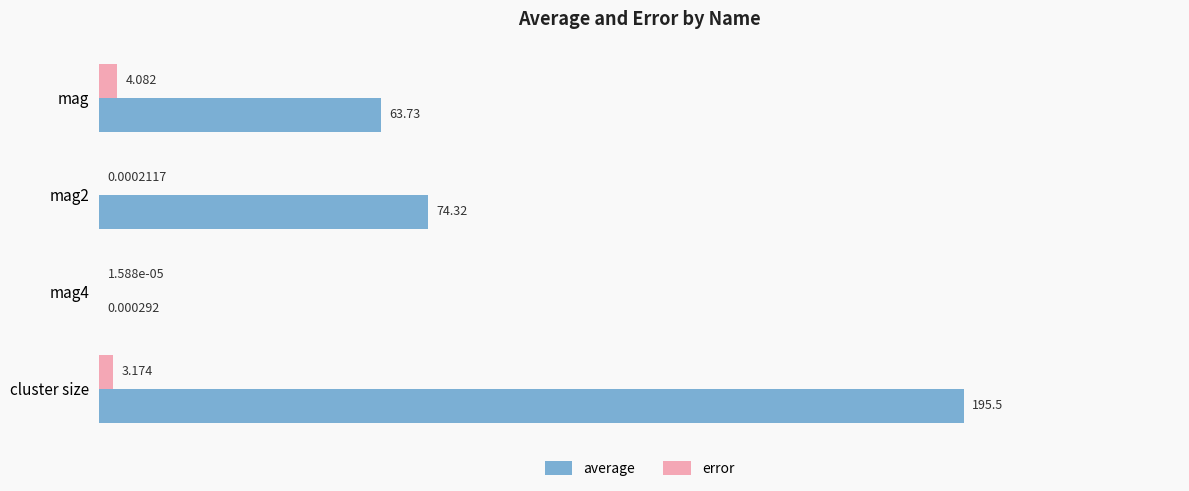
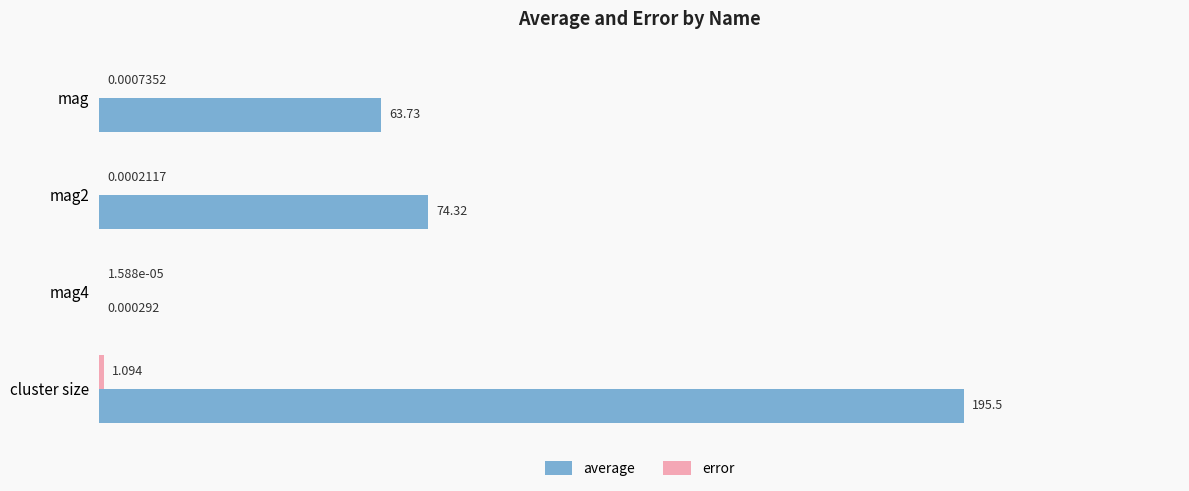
error, mag: 4.082 -> 0.0007352
error, cluster size: 3.174 -> 1.094
